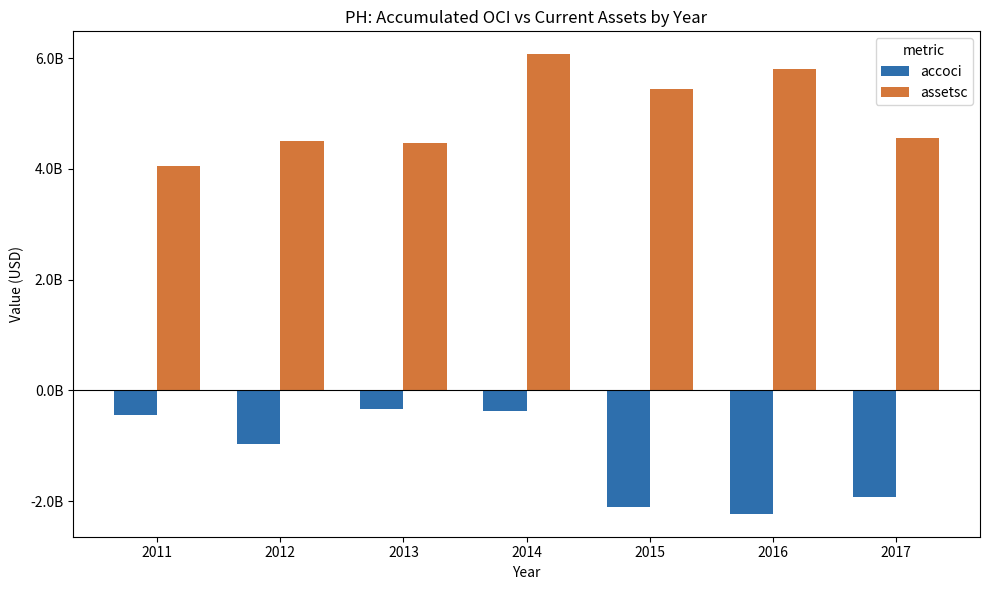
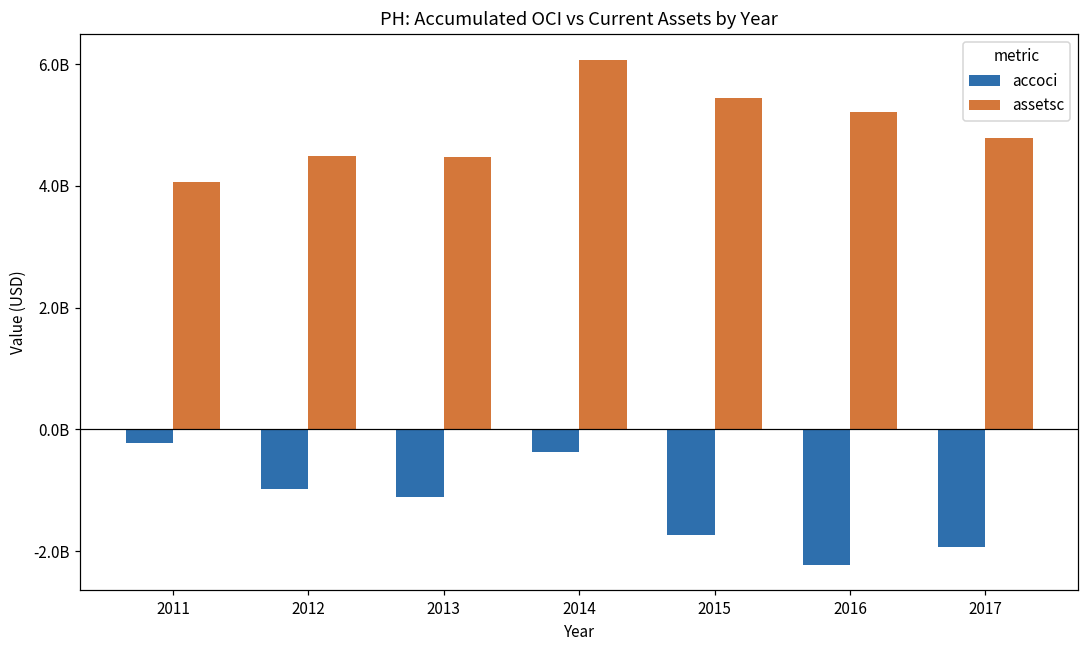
accoci, 2011: -500000000 -> -200000000
accoci, 2013: -300000000 -> -1100000000
accoci, 2015: -2100000000 -> -1700000000
assetsc, 2016: 5800000000 -> 5200000000
assetsc, 2017: 4600000000 -> 4800000000
